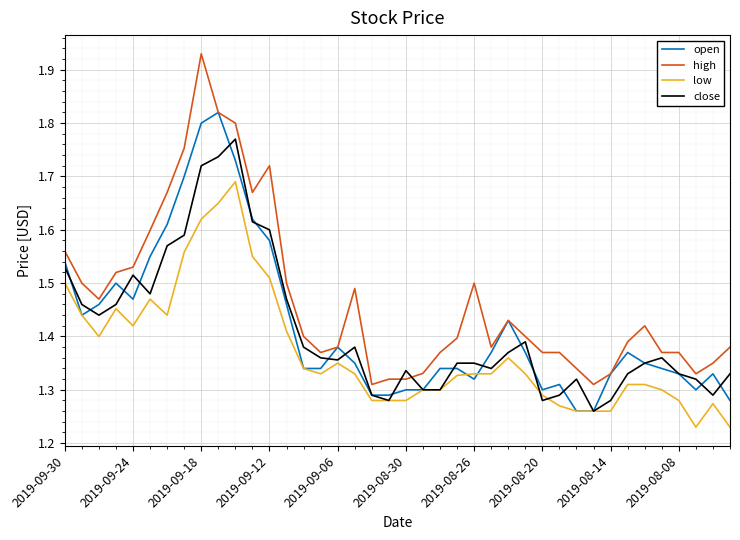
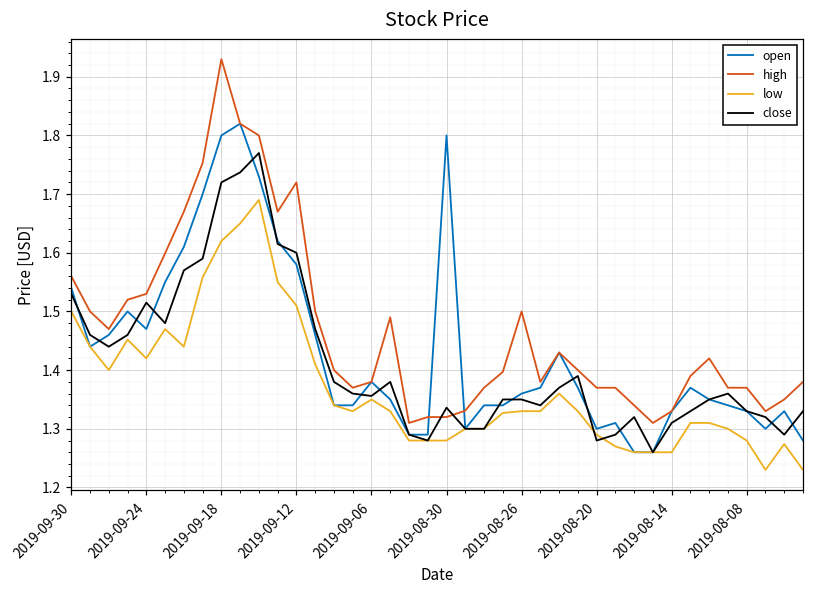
open, 2019-08-30: 1.3 -> 1.8
open, 2019-08-26: 1.32 -> 1.36
close, 2019-08-14: 1.28 -> 1.31
